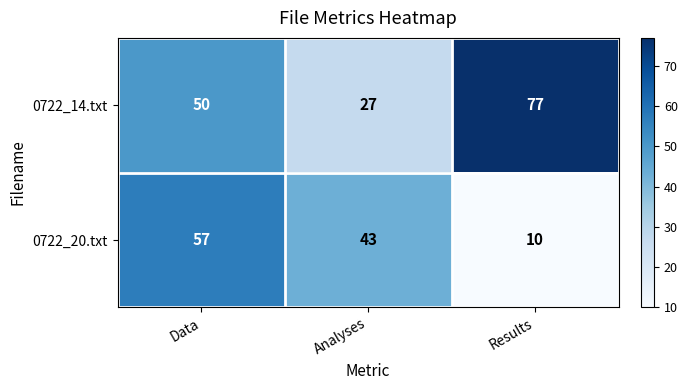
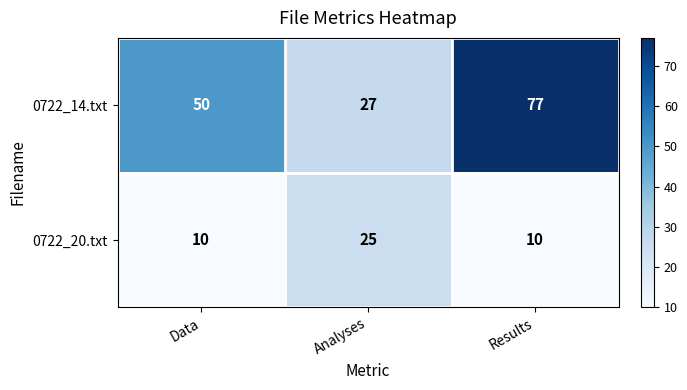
0722_20.txt, Data: 57 -> 10
0722_20.txt, Analyses: 43 -> 25
